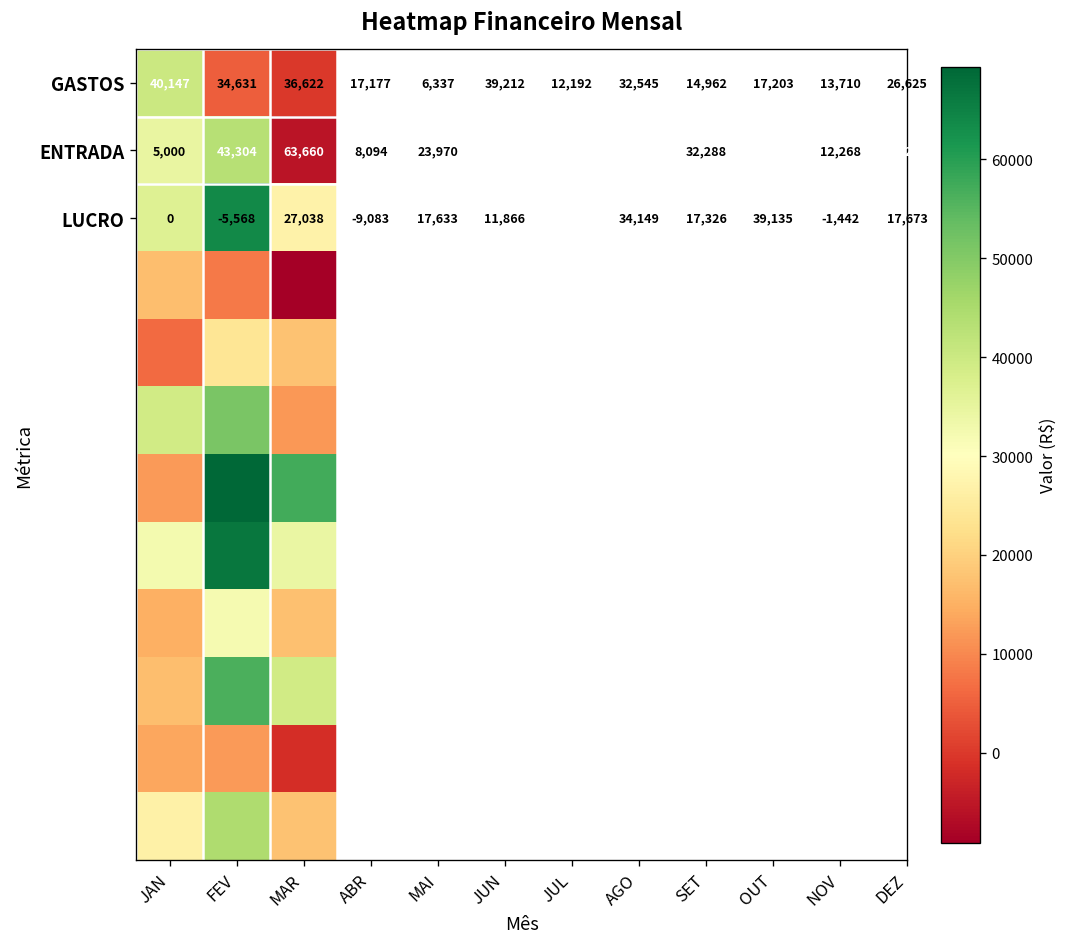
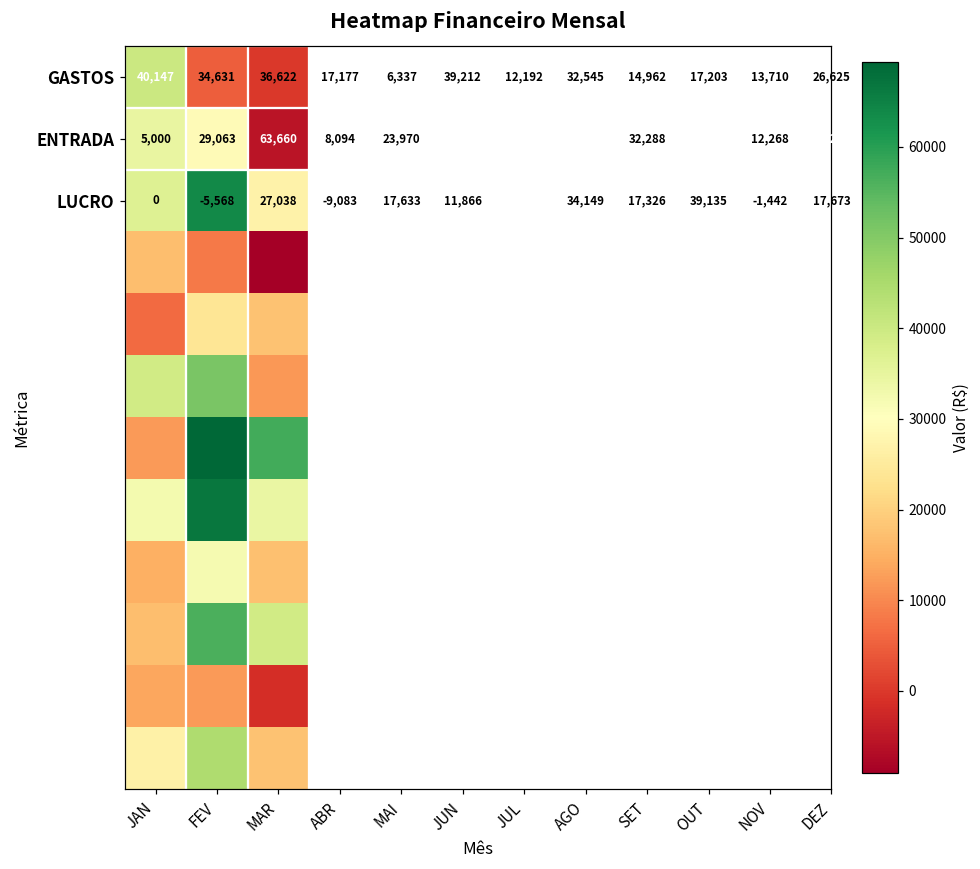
ENTRADA, FEV: 43,304 -> 29,063
